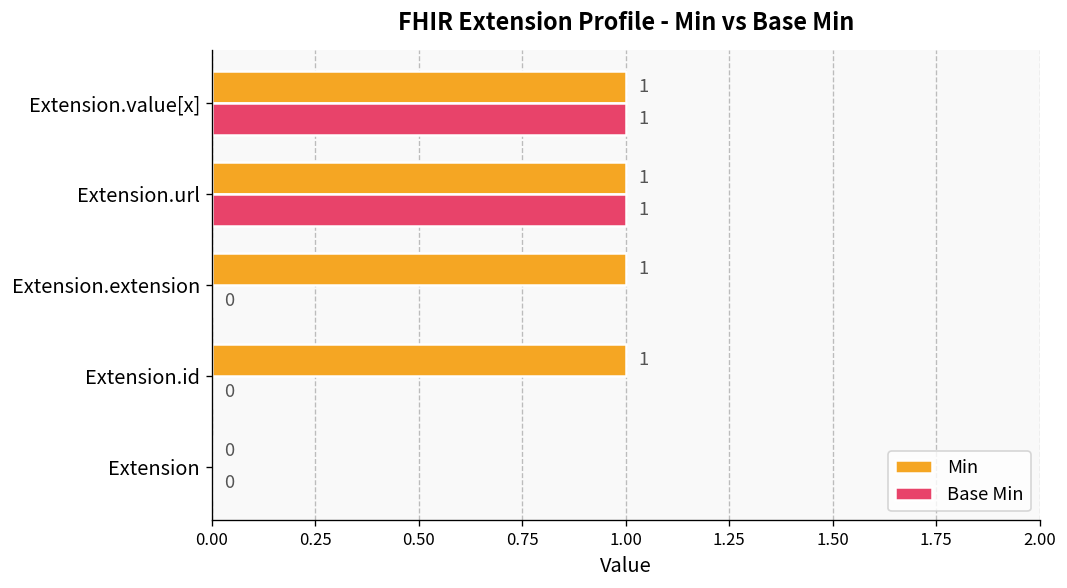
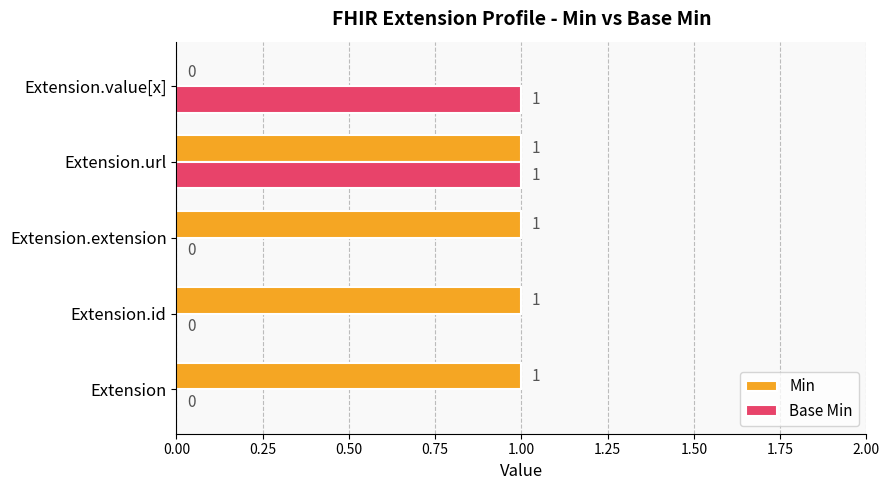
Min, Extension.value[x]: 1 -> 0
Min, Extension: 0 -> 1
